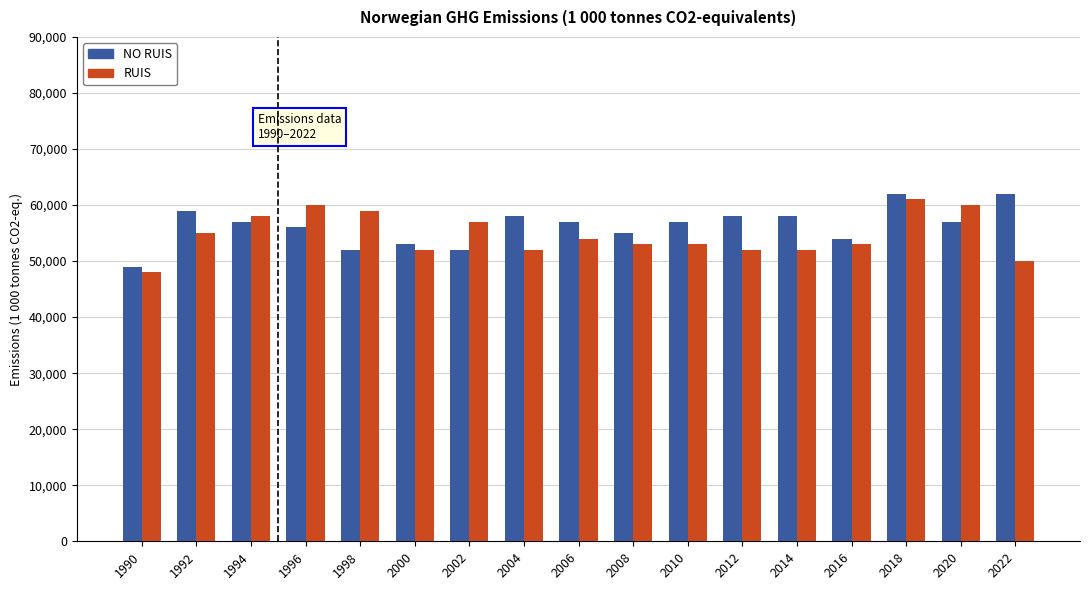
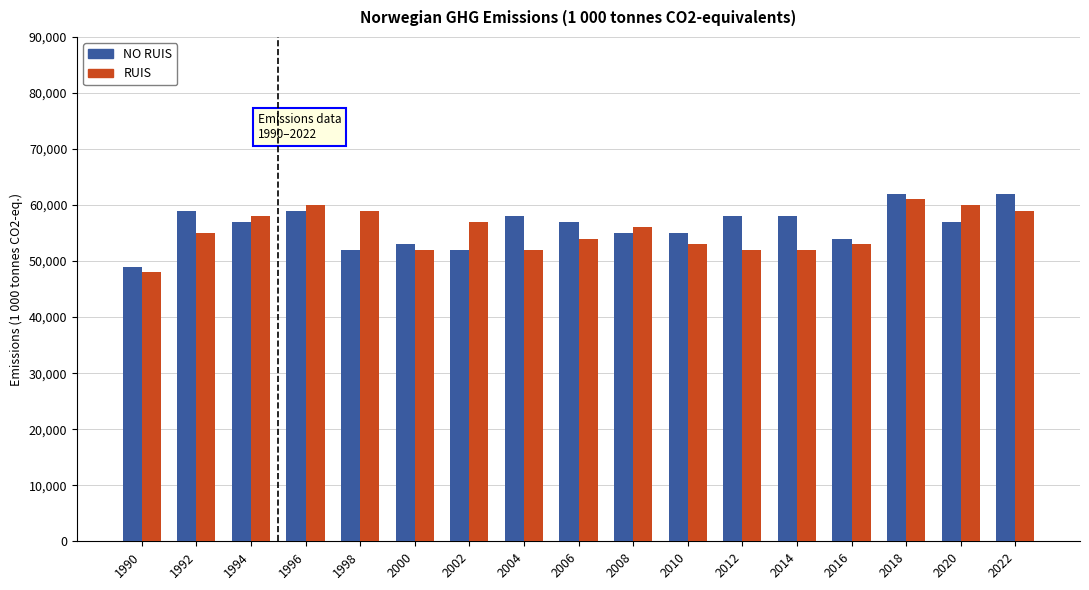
NO RUIS, 1996: 56,000 -> 59,000
RUIS, 2008: 53,000 -> 56,000
NO RUIS, 2010: 57,000 -> 55,000
RUIS, 2022: 50,000 -> 59,000
